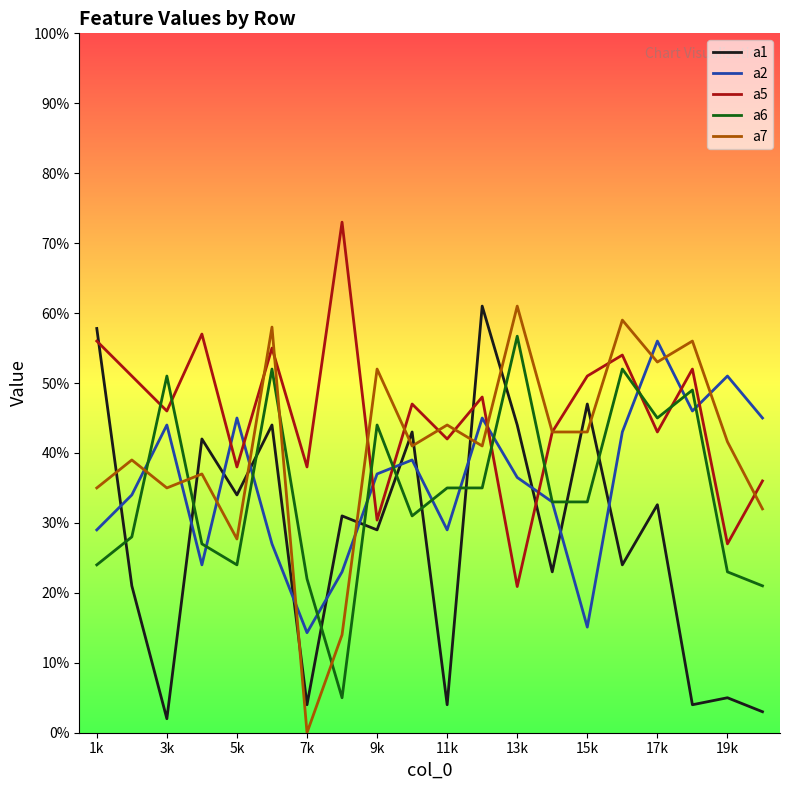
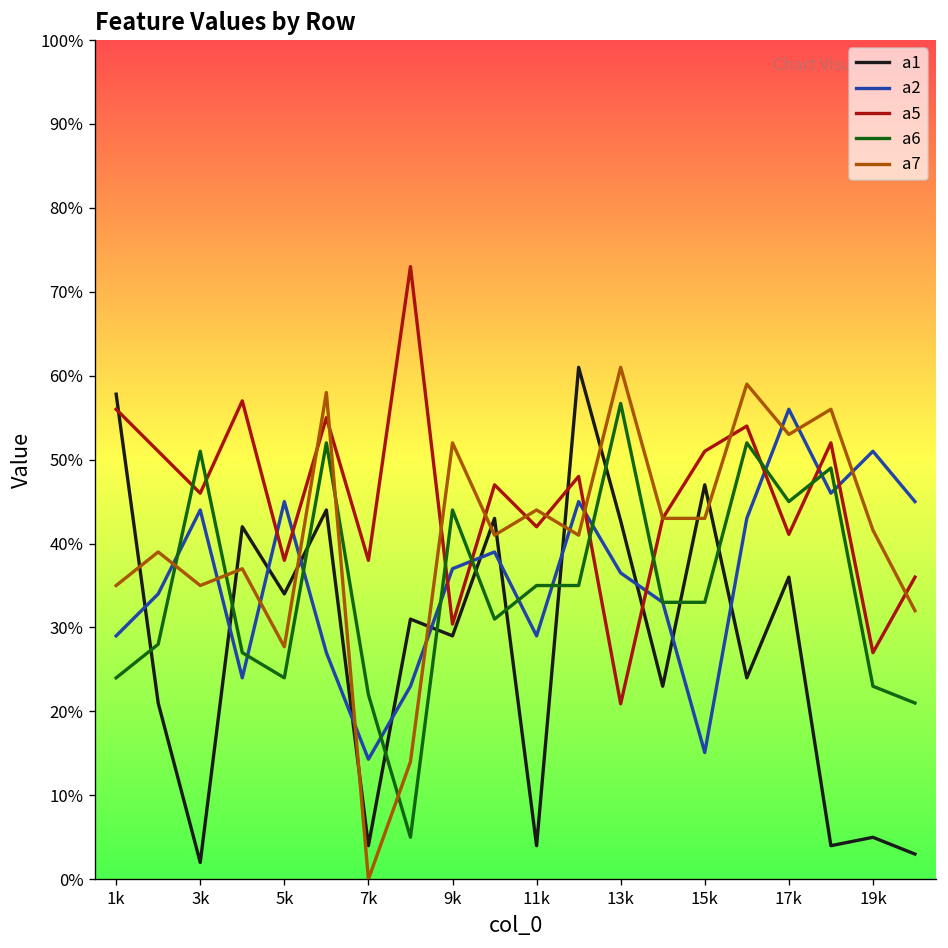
a1, 13k: 44% -> 43%
a1, 17k: 33% -> 36%
a5, 17k: 43% -> 41%
